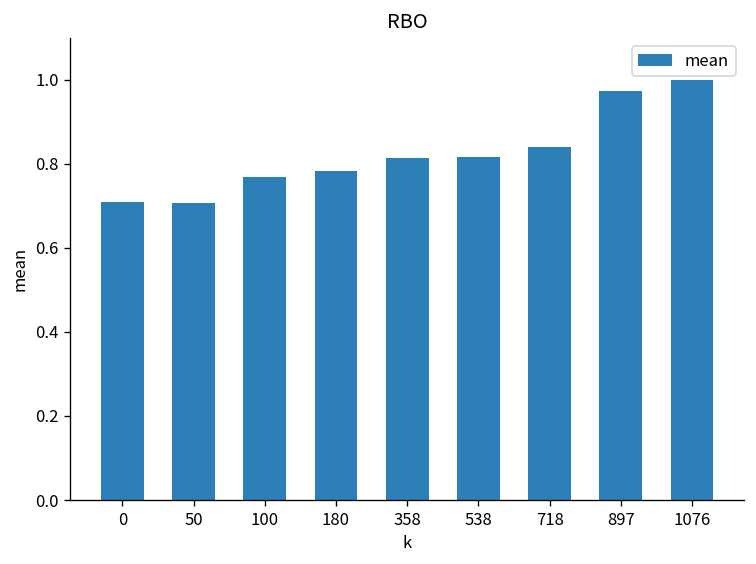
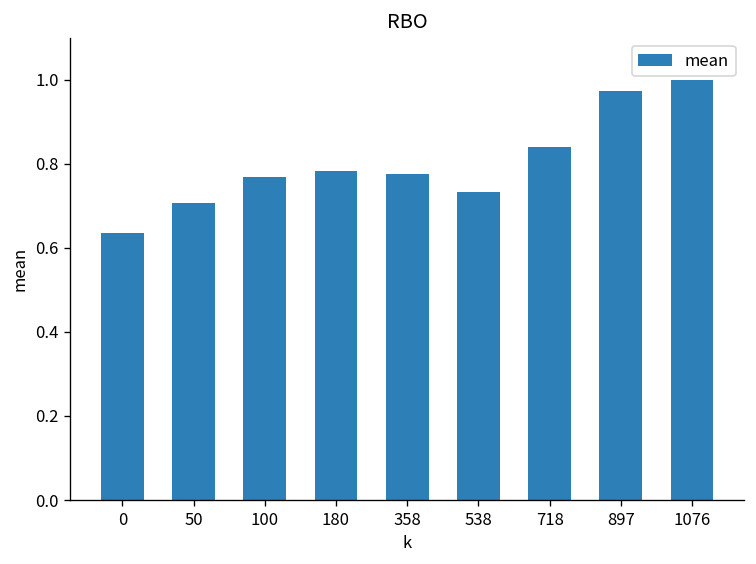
0: 0.71 -> 0.64
358: 0.81 -> 0.78
538: 0.82 -> 0.73
